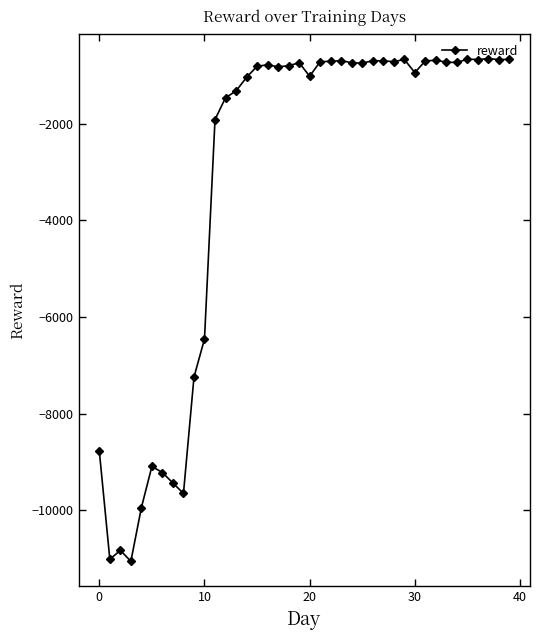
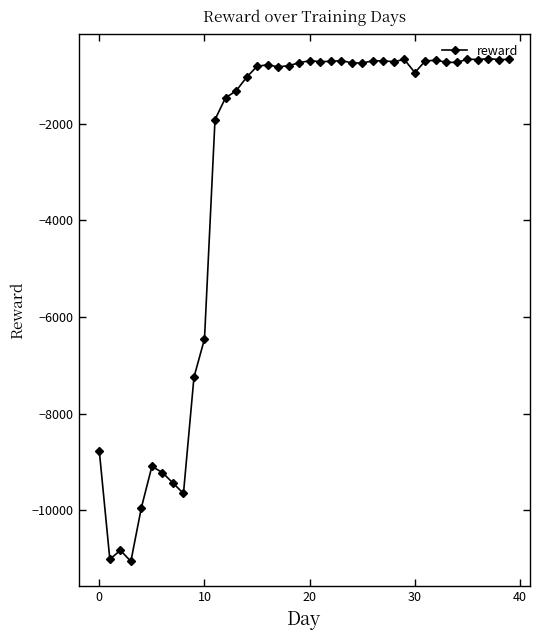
20: -1000 -> -700
